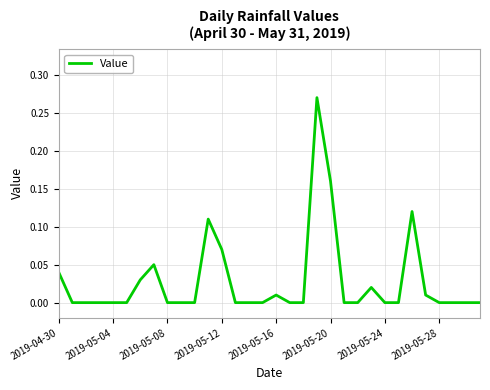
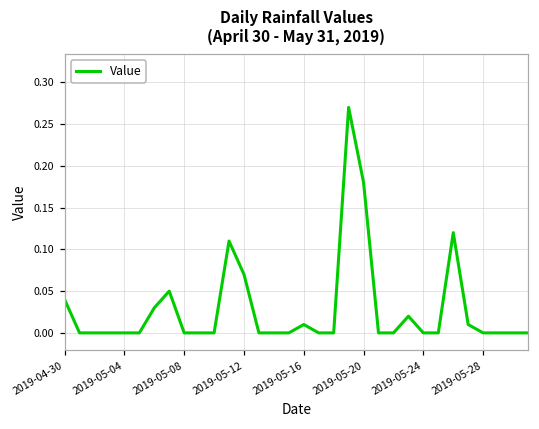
2019-05-20: 0.16 -> 0.18
